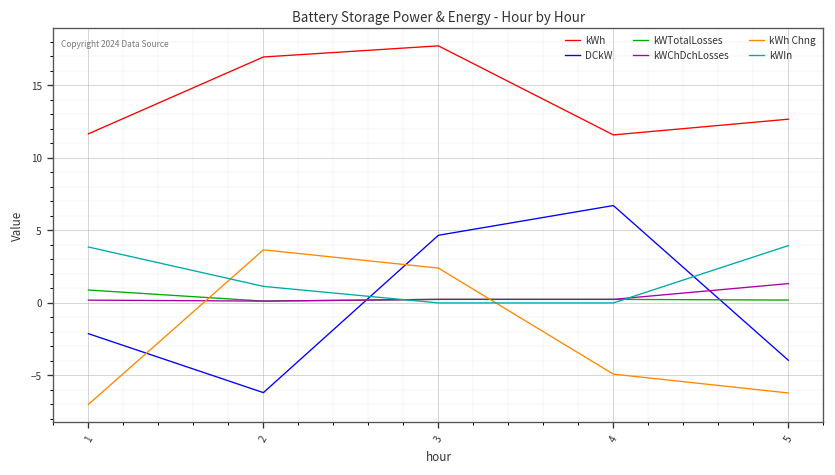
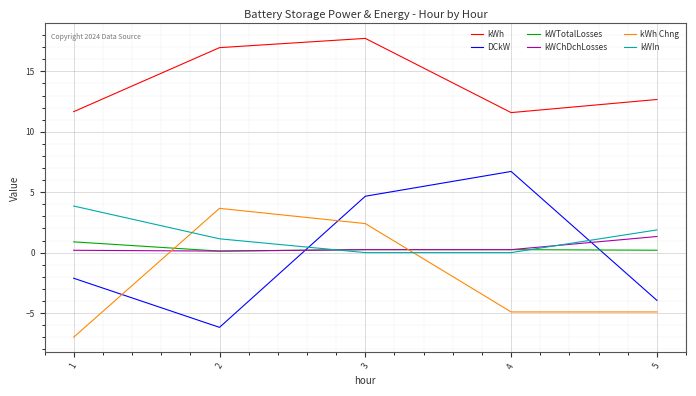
kWh Chng, 5: -6.2 -> -4.9
kWIn, 5: 4.0 -> 1.9
